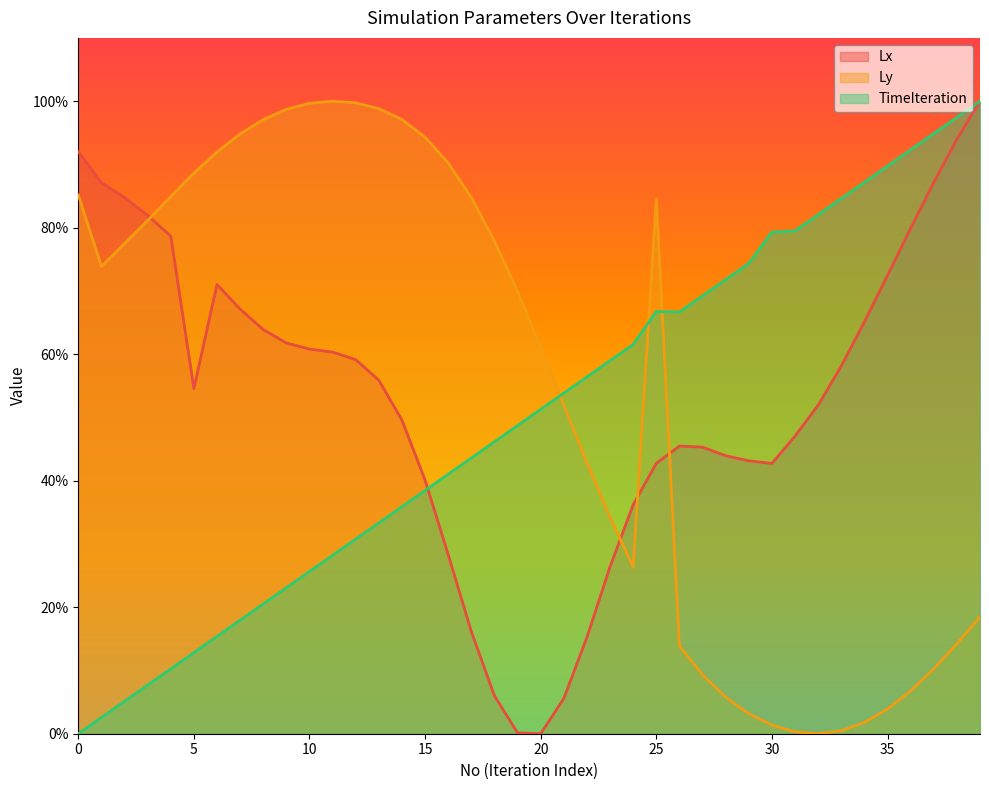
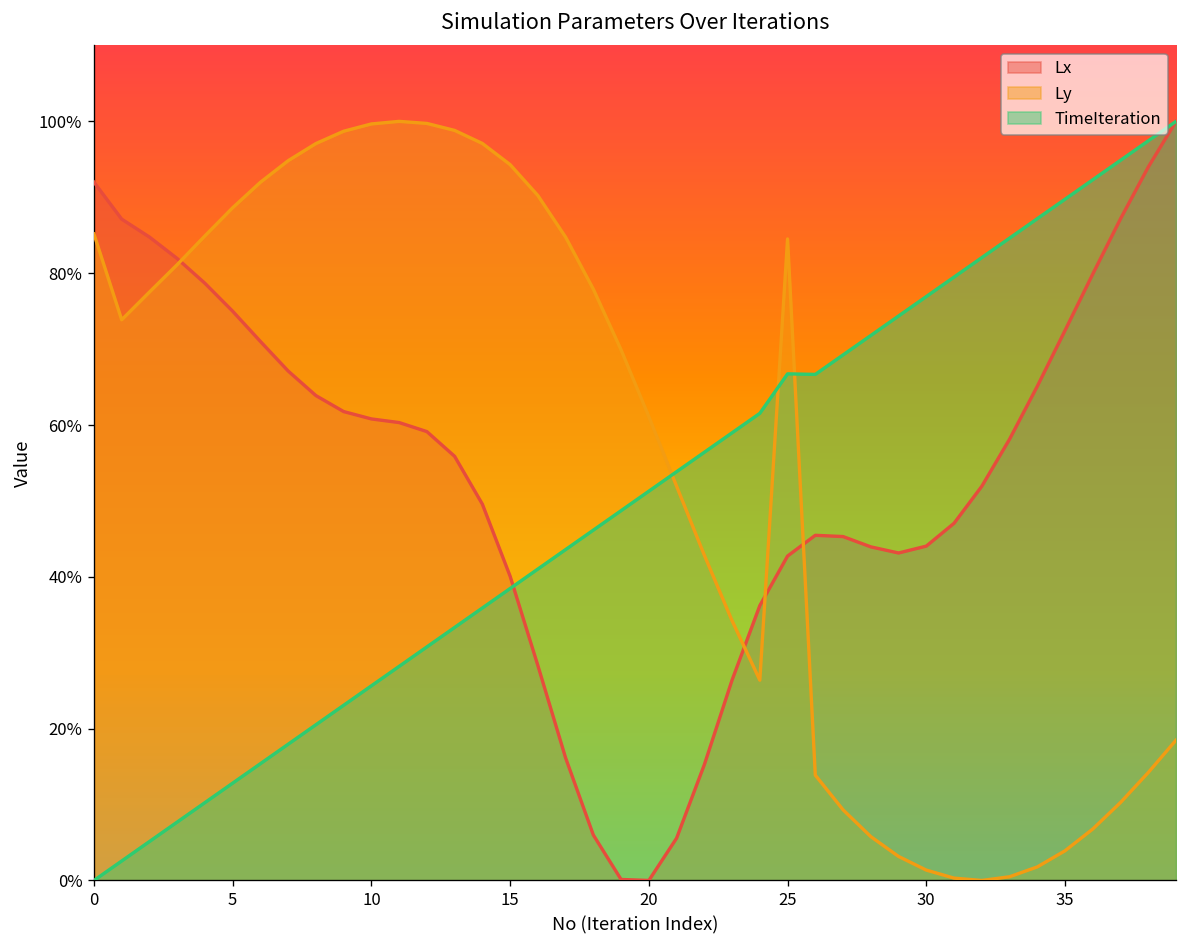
Lx, 5: 55% -> 75%
Lx, 30: 43% -> 44%
TimeIteration, 30: 79% -> 77%
